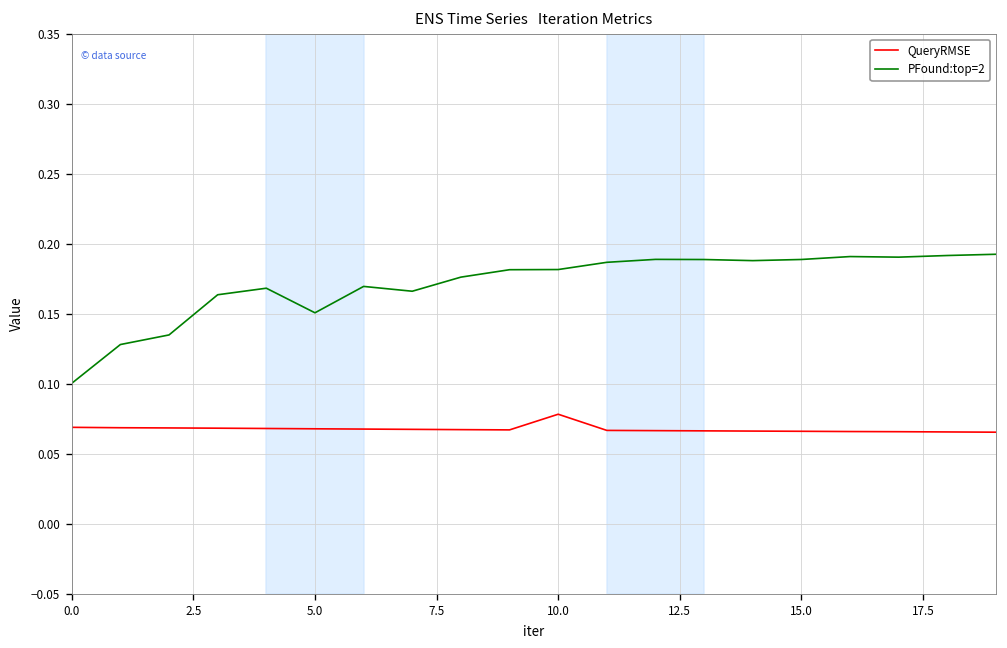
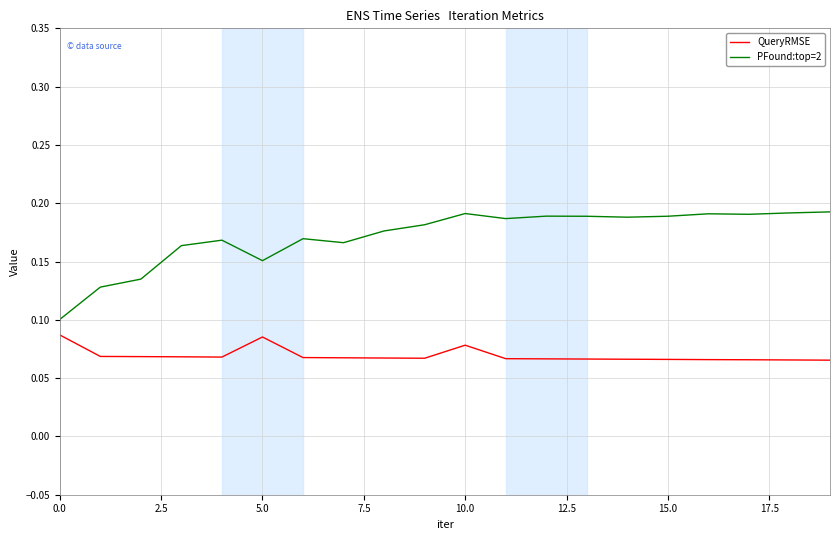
QueryRMSE, 0.0: 0.069 -> 0.087
QueryRMSE, 5.0: 0.068 -> 0.085
PFound:top=2, 10.0: 0.182 -> 0.191
